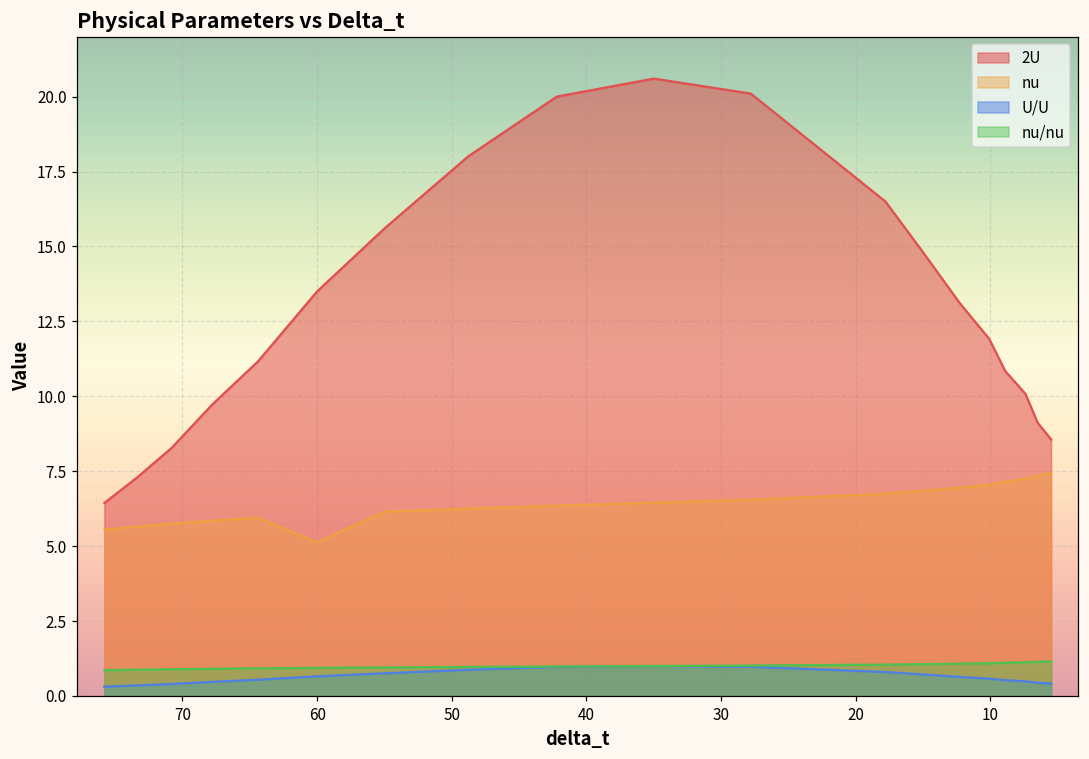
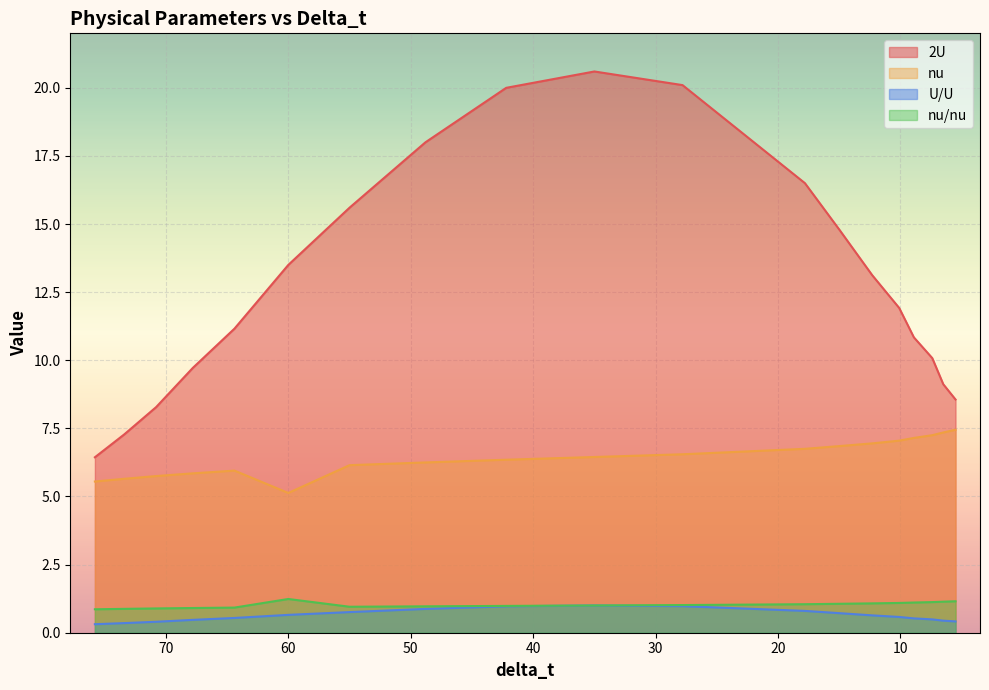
nu/nu, 60: 0.9 -> 1.2
